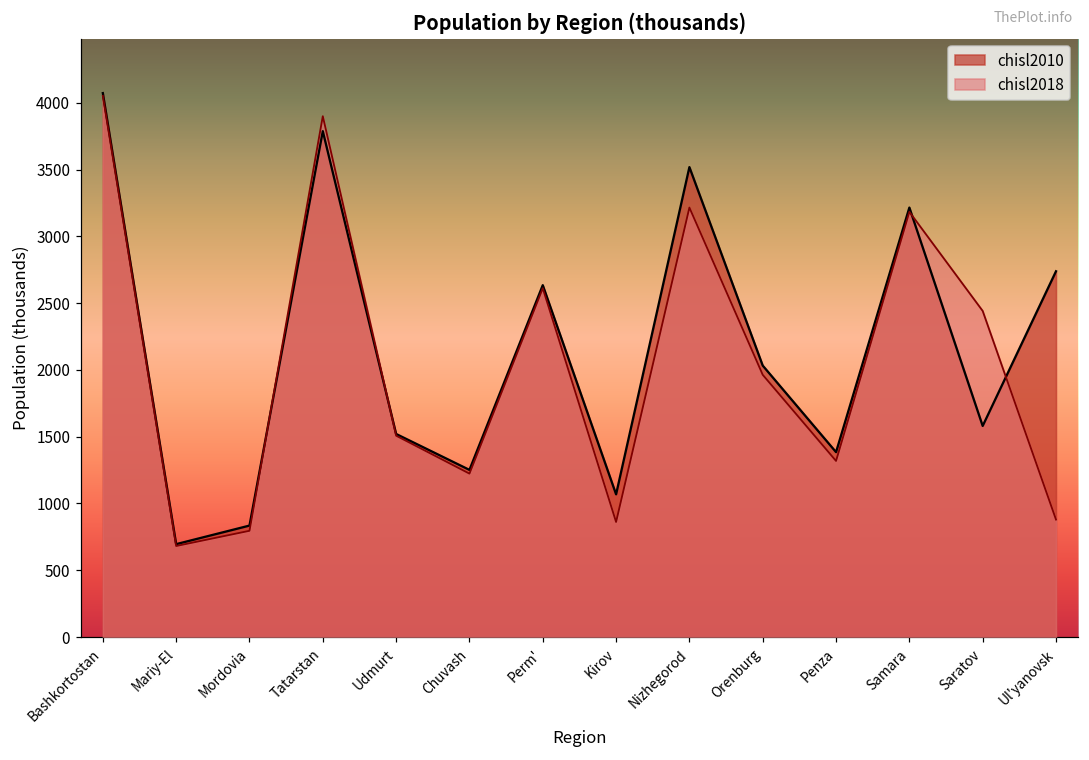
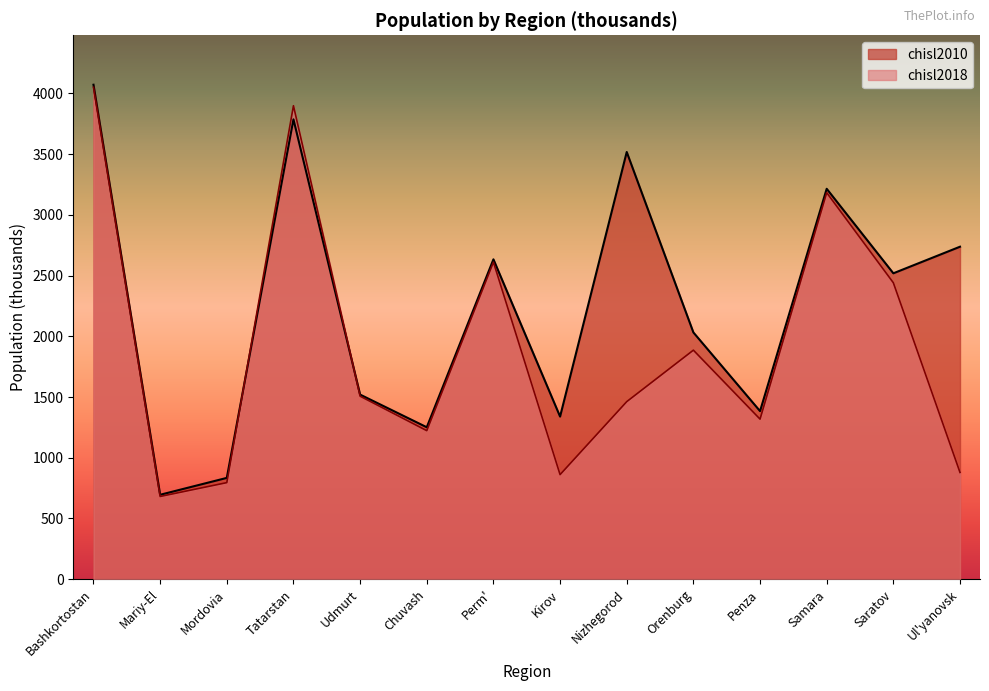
chisl2010, Kirov: 1070 -> 1340
chisl2018, Nizhegorod: 3220 -> 1460
chisl2018, Orenburg: 1960 -> 1890
chisl2010, Saratov: 1580 -> 2520
